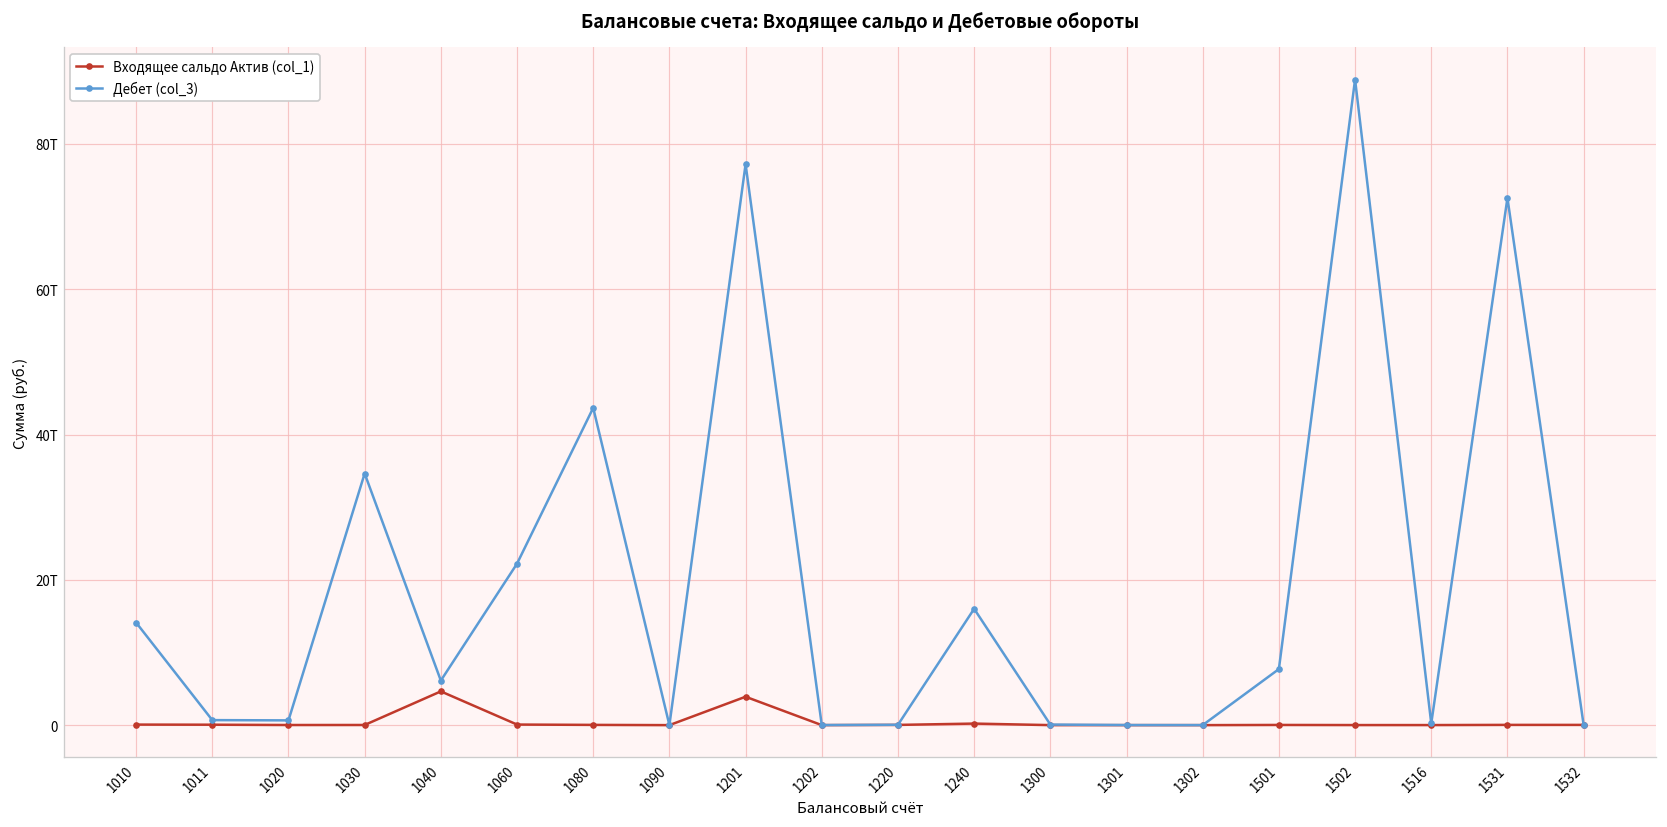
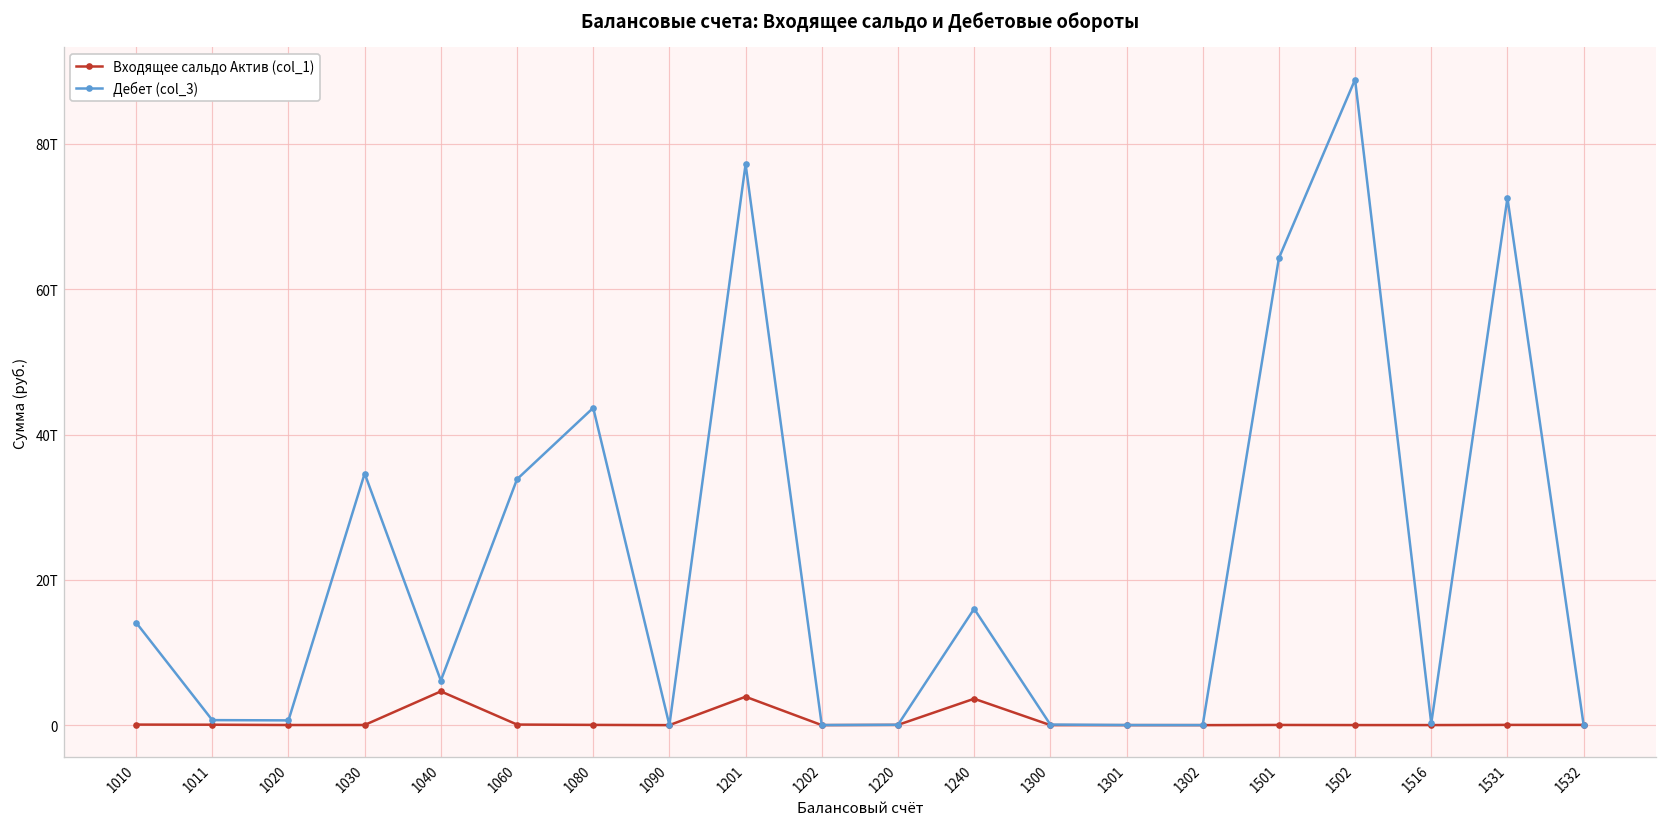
Дебет (col_3), 1060: 22T -> 34T
Входящее сальдо Актив (col_1), 1240: 0T -> 4T
Дебет (col_3), 1501: 8T -> 64T
